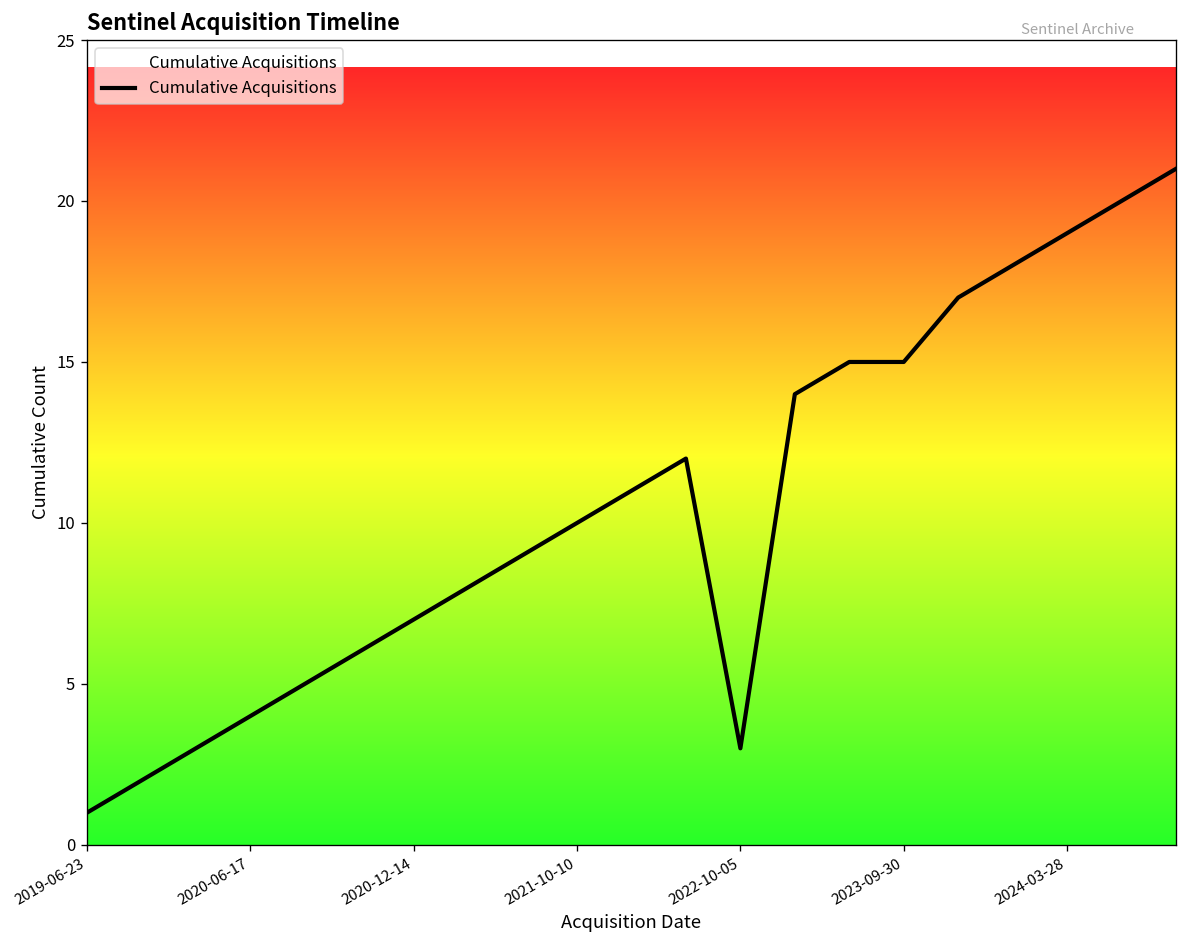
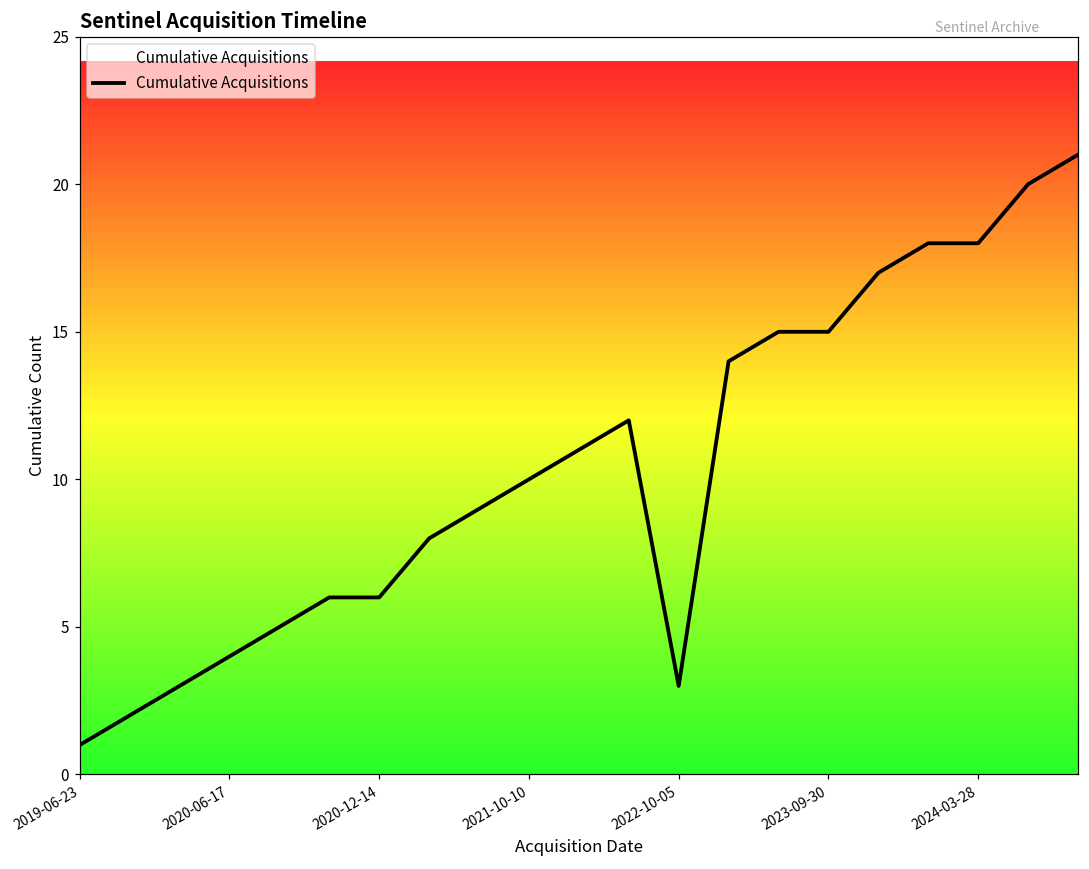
2020-12-14: 7 -> 6
2024-03-28: 19 -> 18
